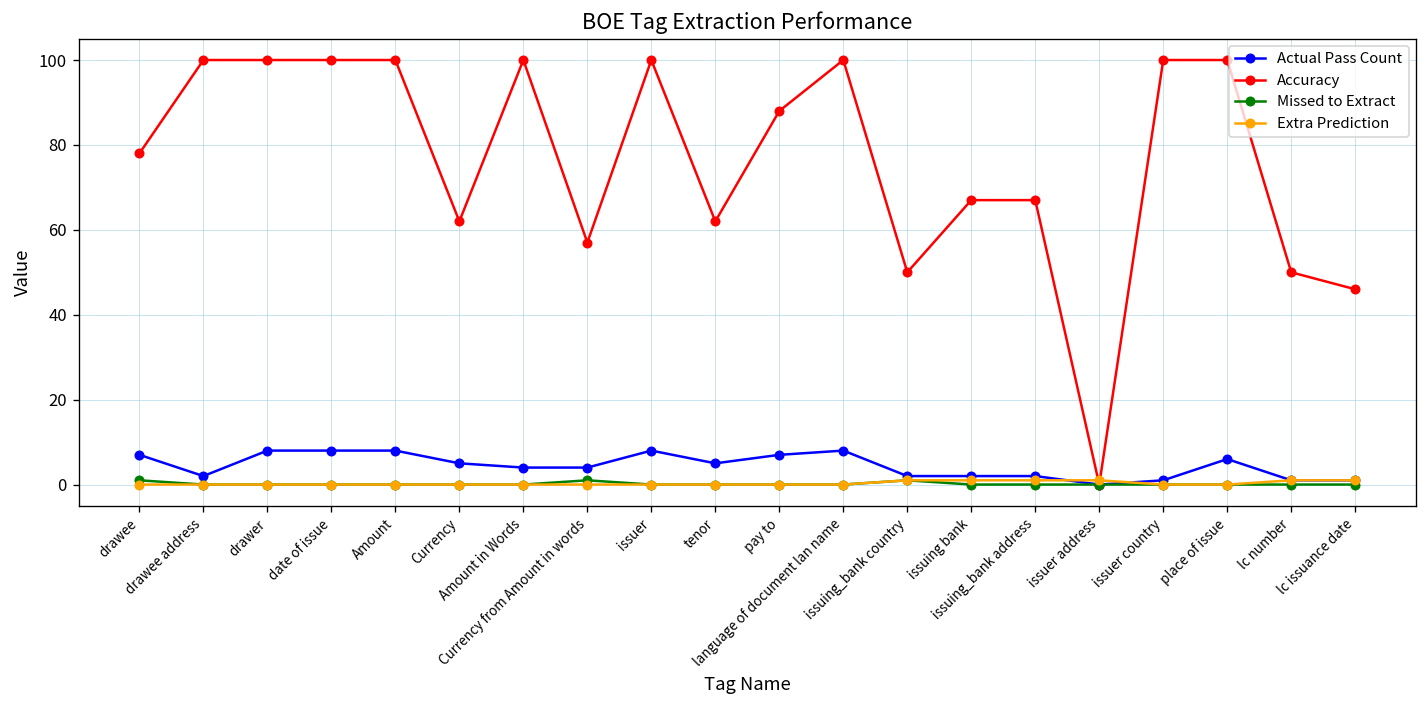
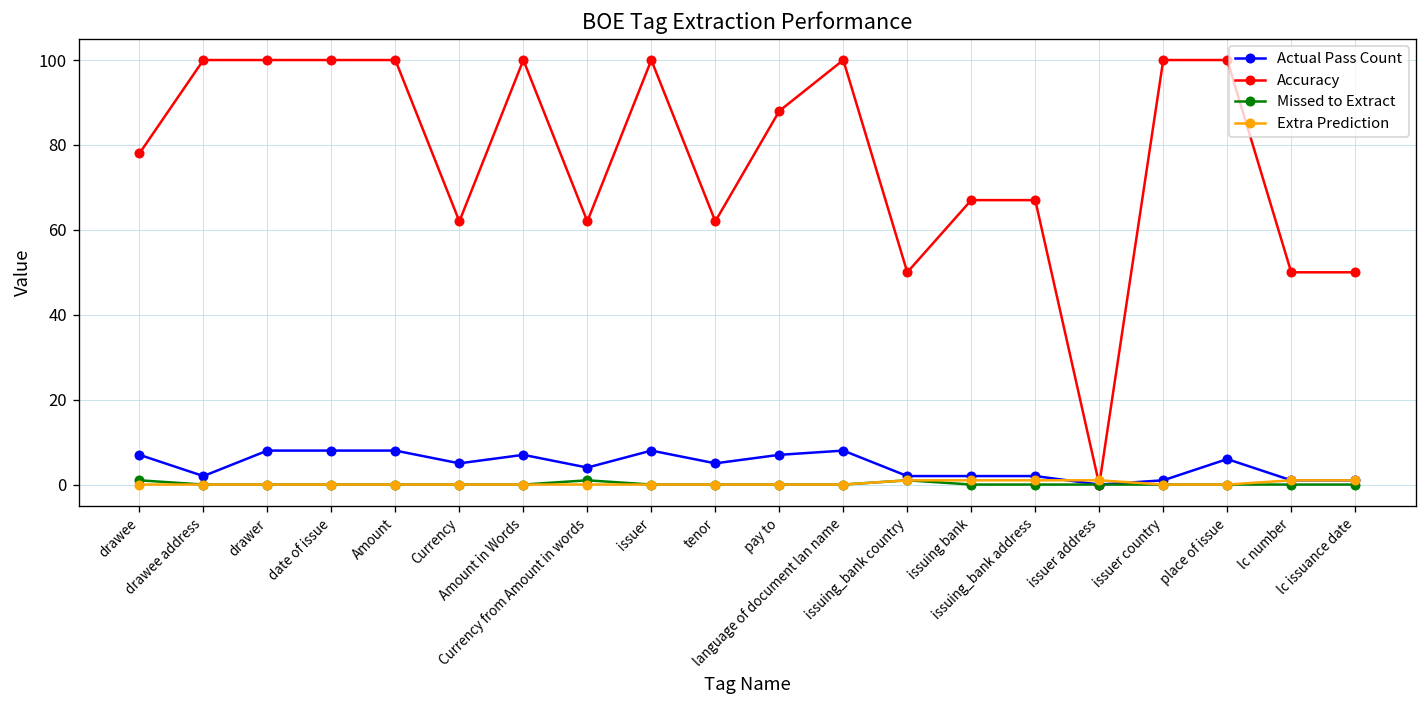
Actual Pass Count, Amount in Words: 4 -> 7
Accuracy, Currency from Amount in words: 57 -> 62
Accuracy, lc issuance date: 46 -> 50
